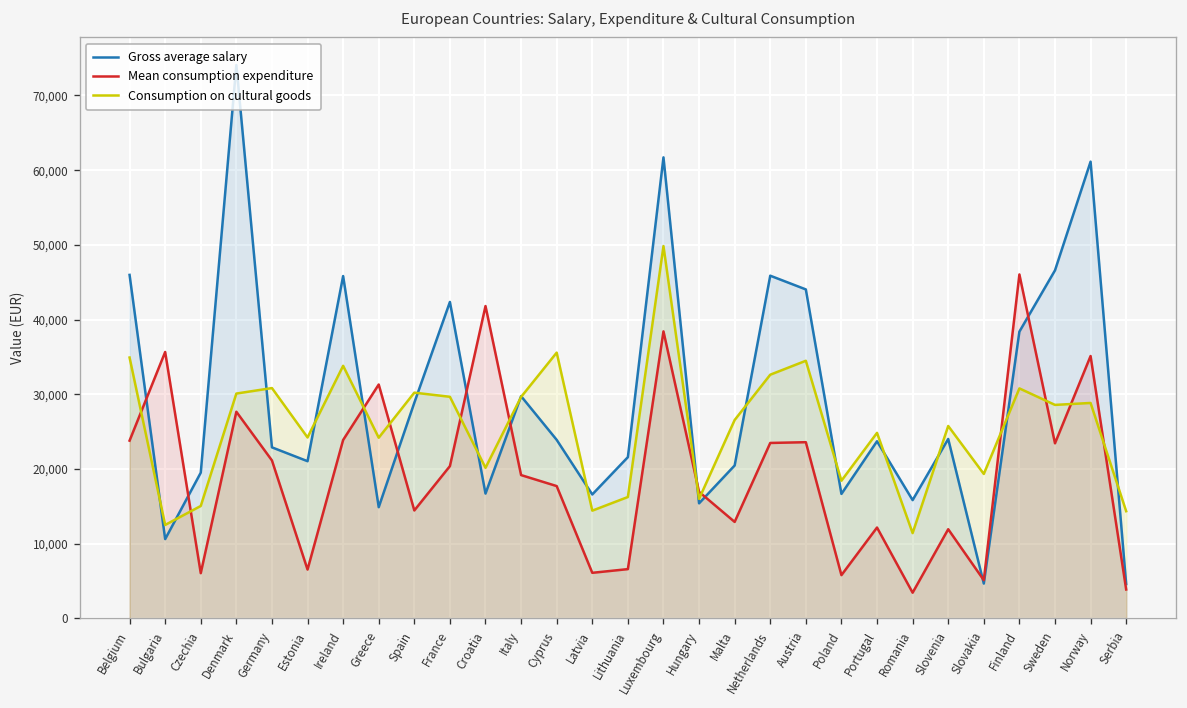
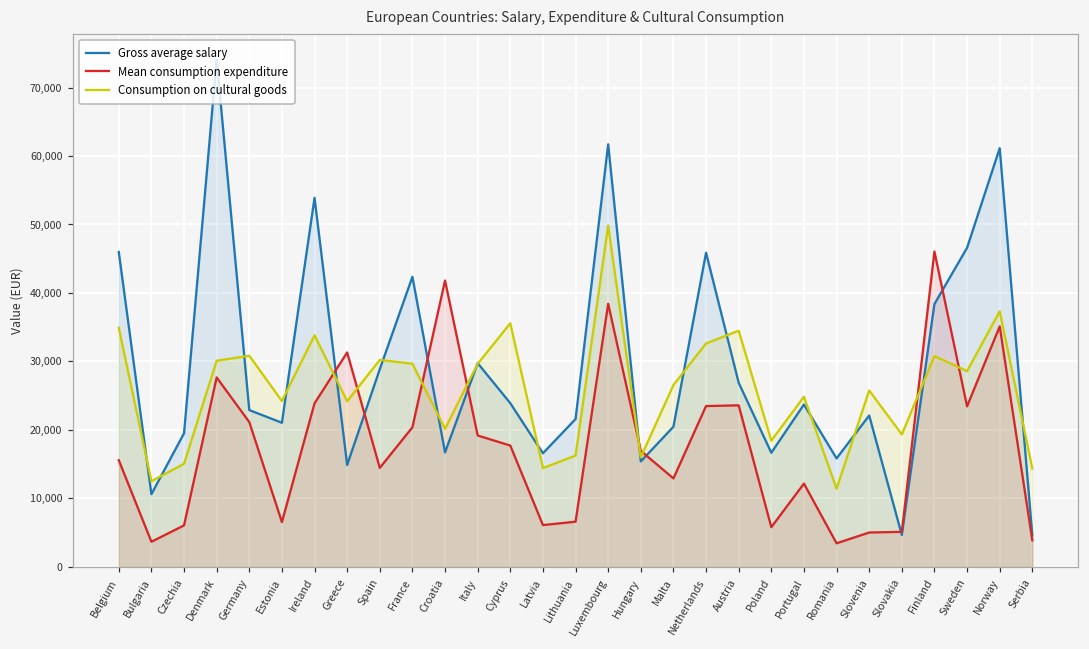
Mean consumption expenditure, Belgium: 24,000 -> 16,000
Mean consumption expenditure, Bulgaria: 36,000 -> 4,000
Gross average salary, Ireland: 46,000 -> 54,000
Gross average salary, Austria: 44,000 -> 27,000
Gross average salary, Slovenia: 24,000 -> 22,000
Mean consumption expenditure, Slovenia: 12,000 -> 5,000
Consumption on cultural goods, Norway: 29,000 -> 37,000
